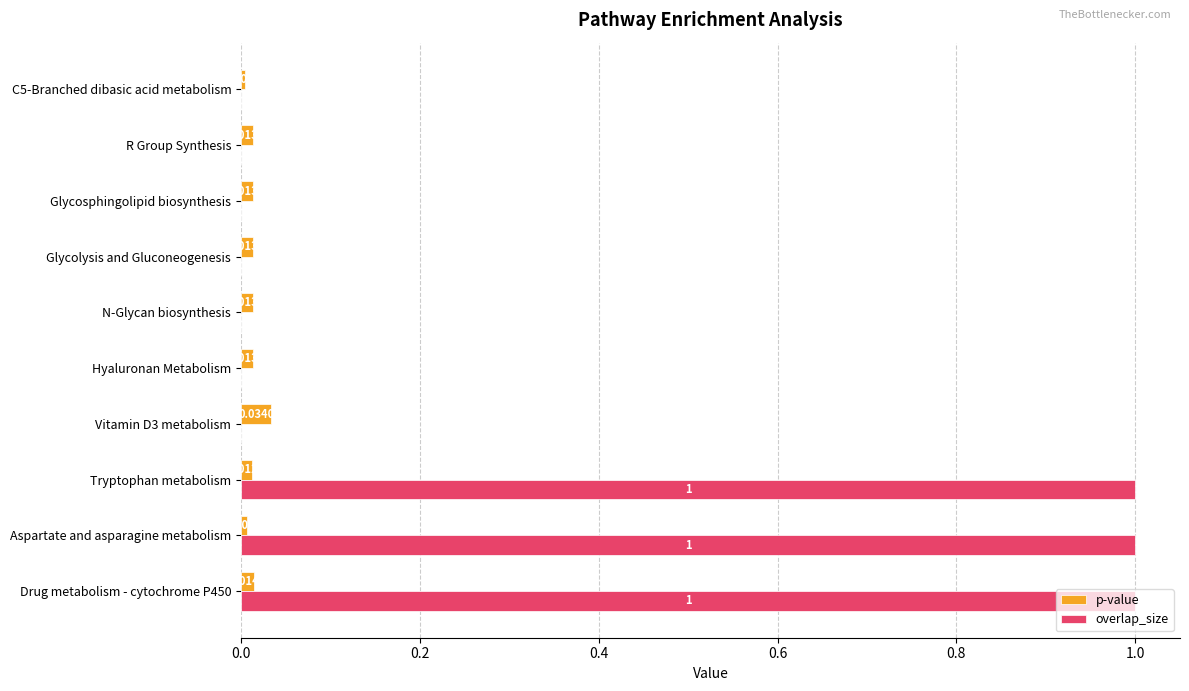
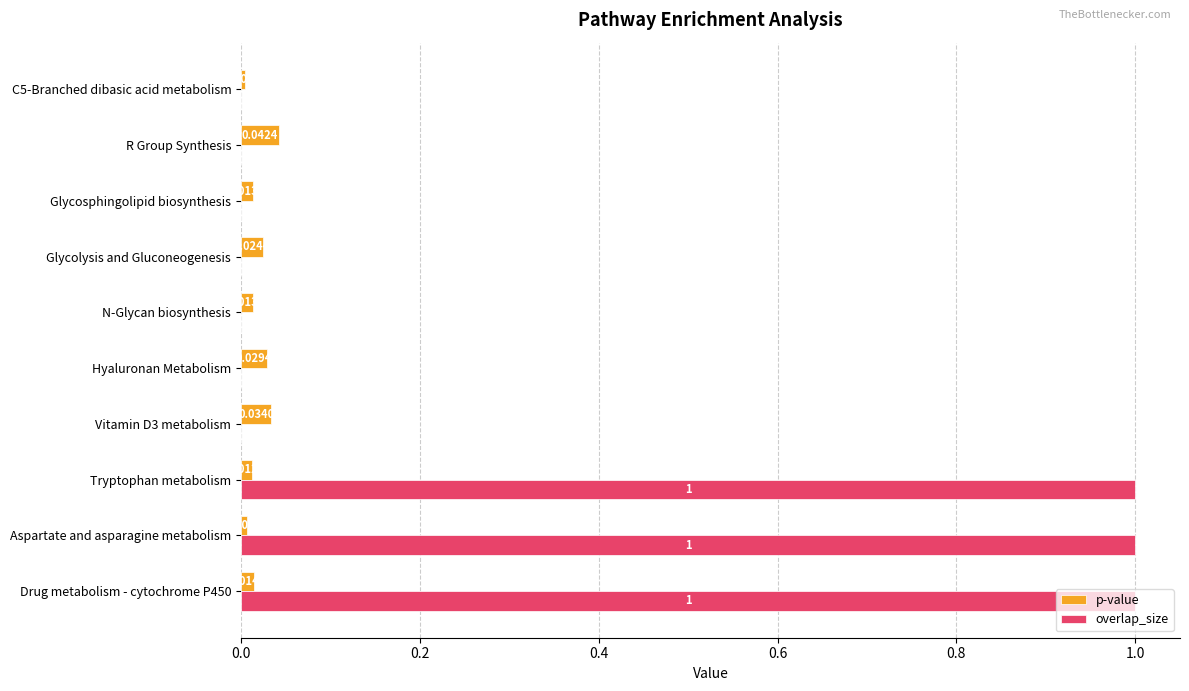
p-value, R Group Synthesis: 0.01 -> 0.04
p-value, Glycolysis and Gluconeogenesis: 0.01 -> 0.02
p-value, Hyaluronan Metabolism: 0.01 -> 0.03
